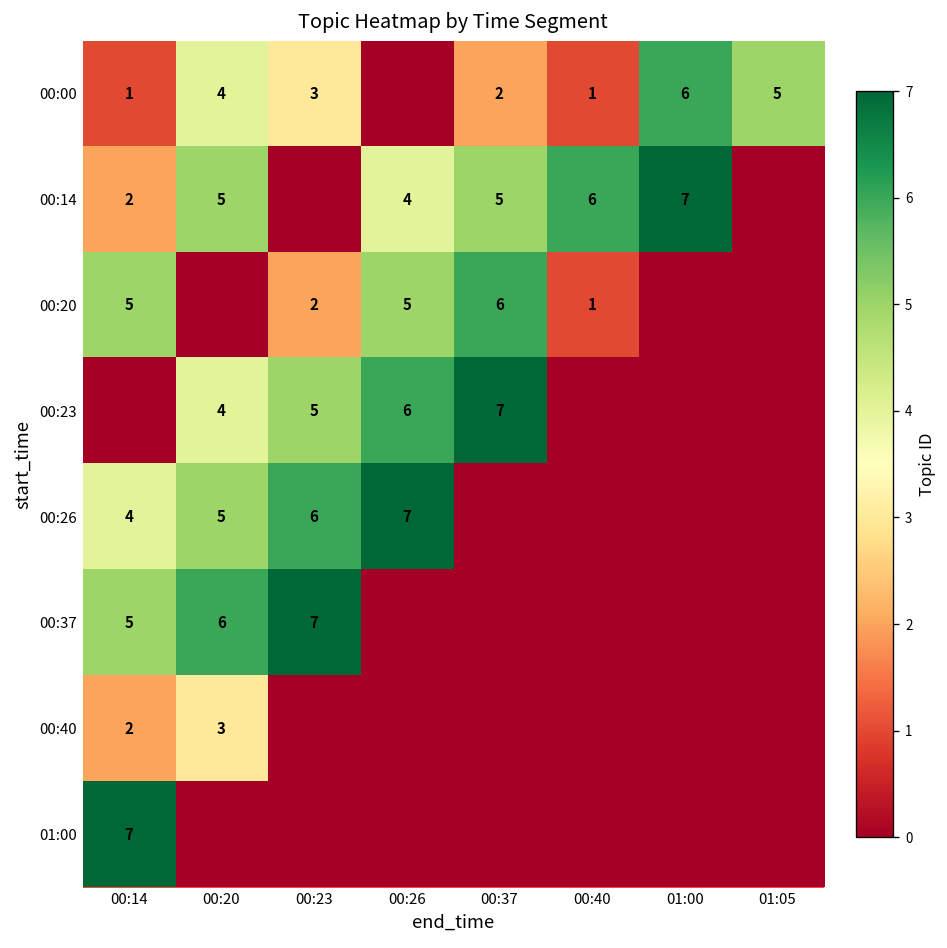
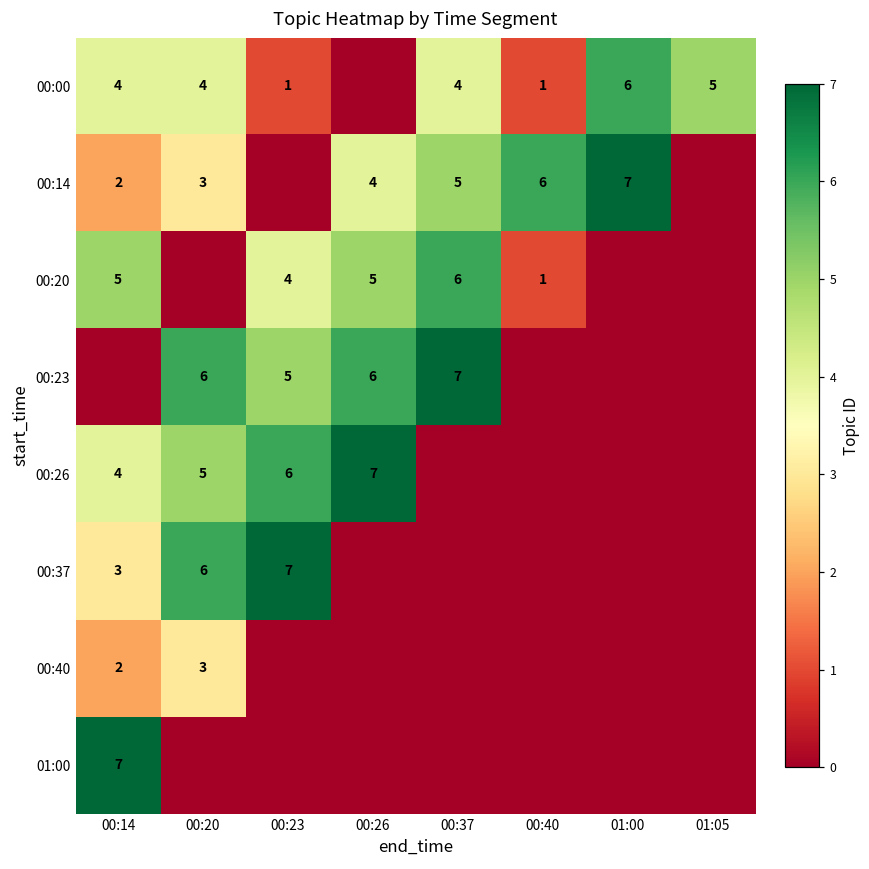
00:00, 00:14: 1 -> 4
00:00, 00:23: 3 -> 1
00:00, 00:37: 2 -> 4
00:14, 00:20: 5 -> 3
00:20, 00:23: 2 -> 4
00:23, 00:20: 4 -> 6
00:37, 00:14: 5 -> 3
